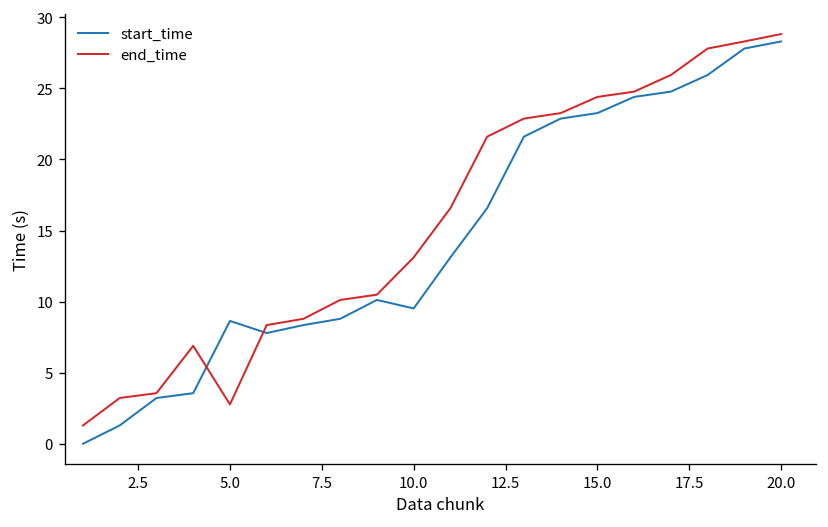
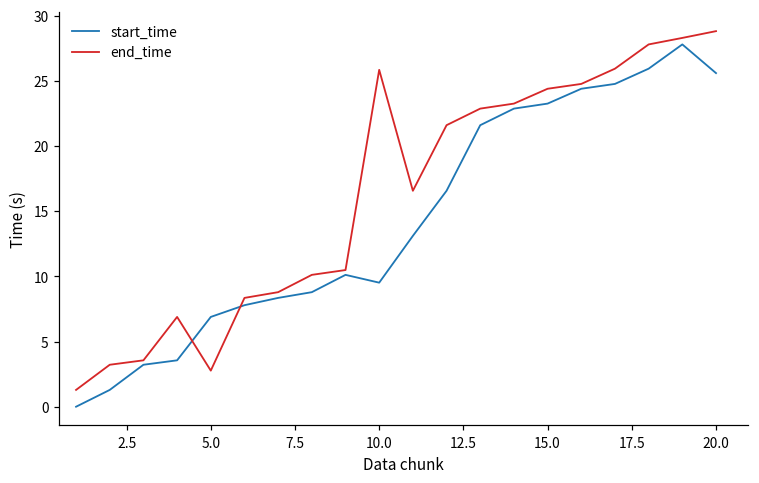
start_time, 5.0: 8.6 -> 6.9
end_time, 10.0: 13.1 -> 25.9
start_time, 20.0: 28.3 -> 25.6
